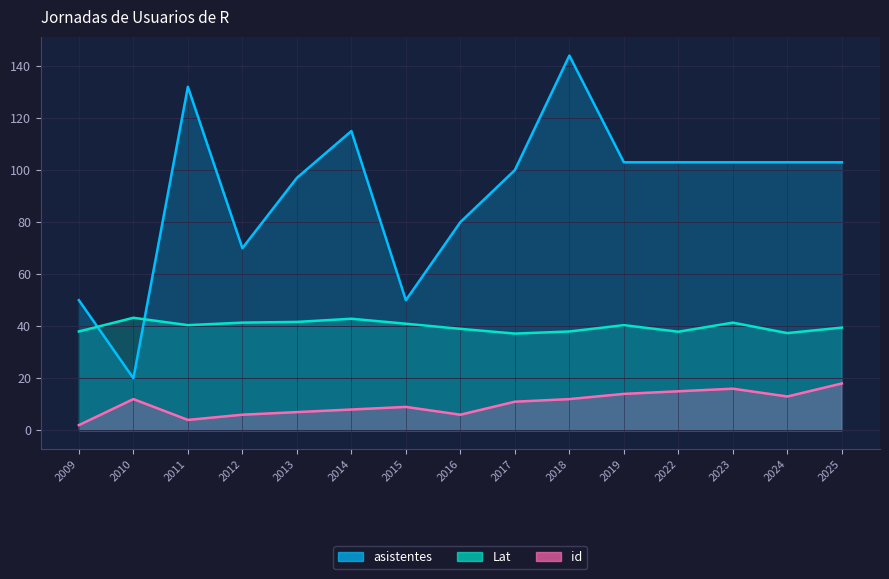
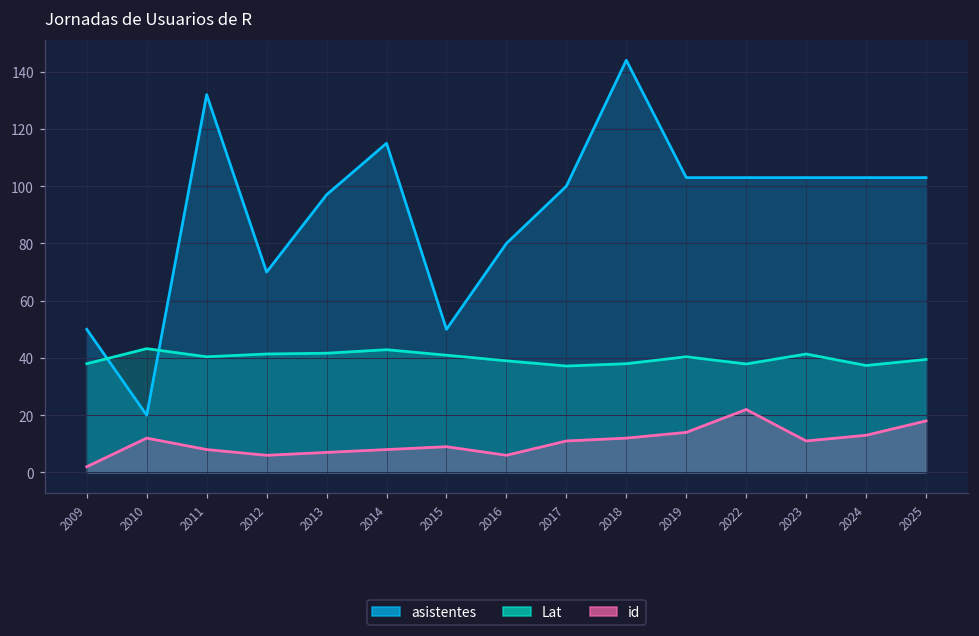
id, 2011: 4 -> 8
id, 2022: 15 -> 22
id, 2023: 16 -> 11
